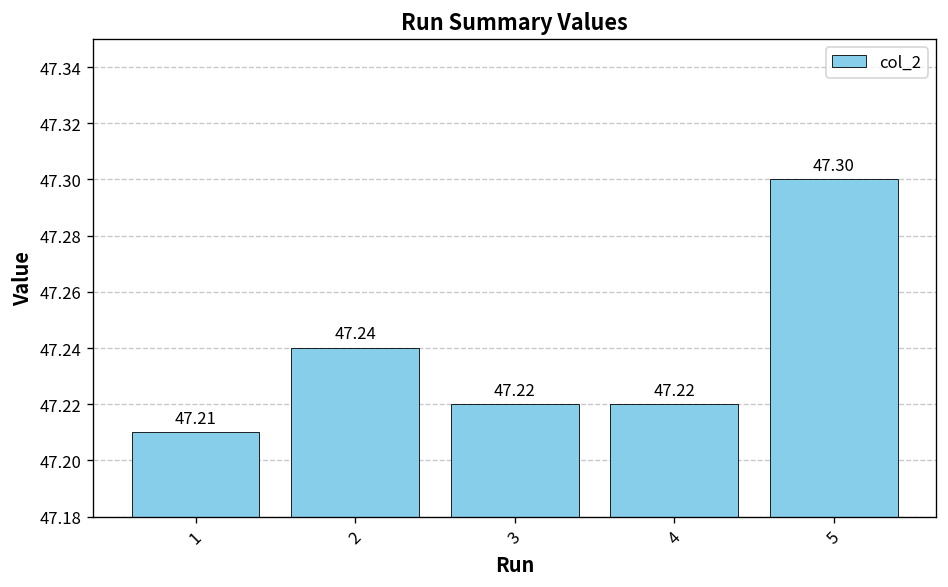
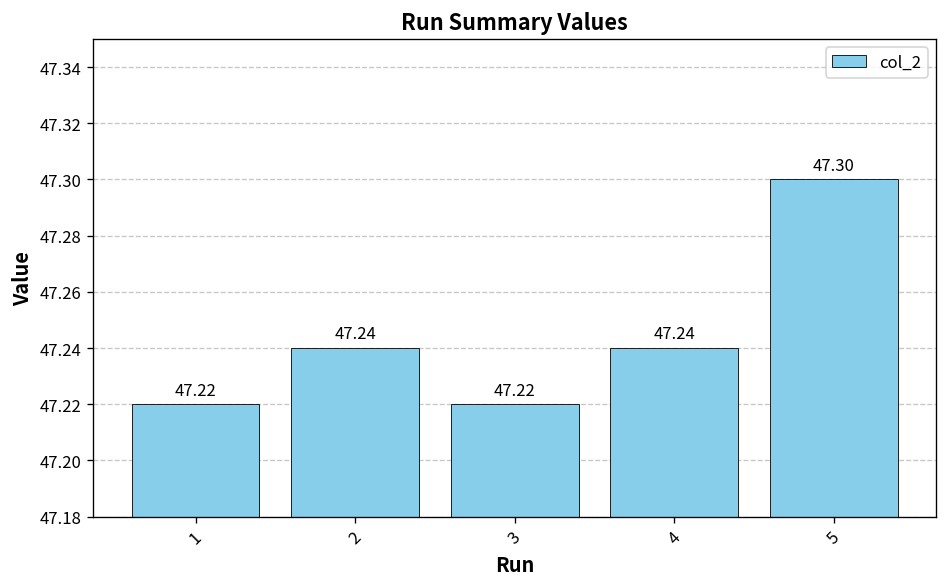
1: 47.21 -> 47.22
4: 47.22 -> 47.24
